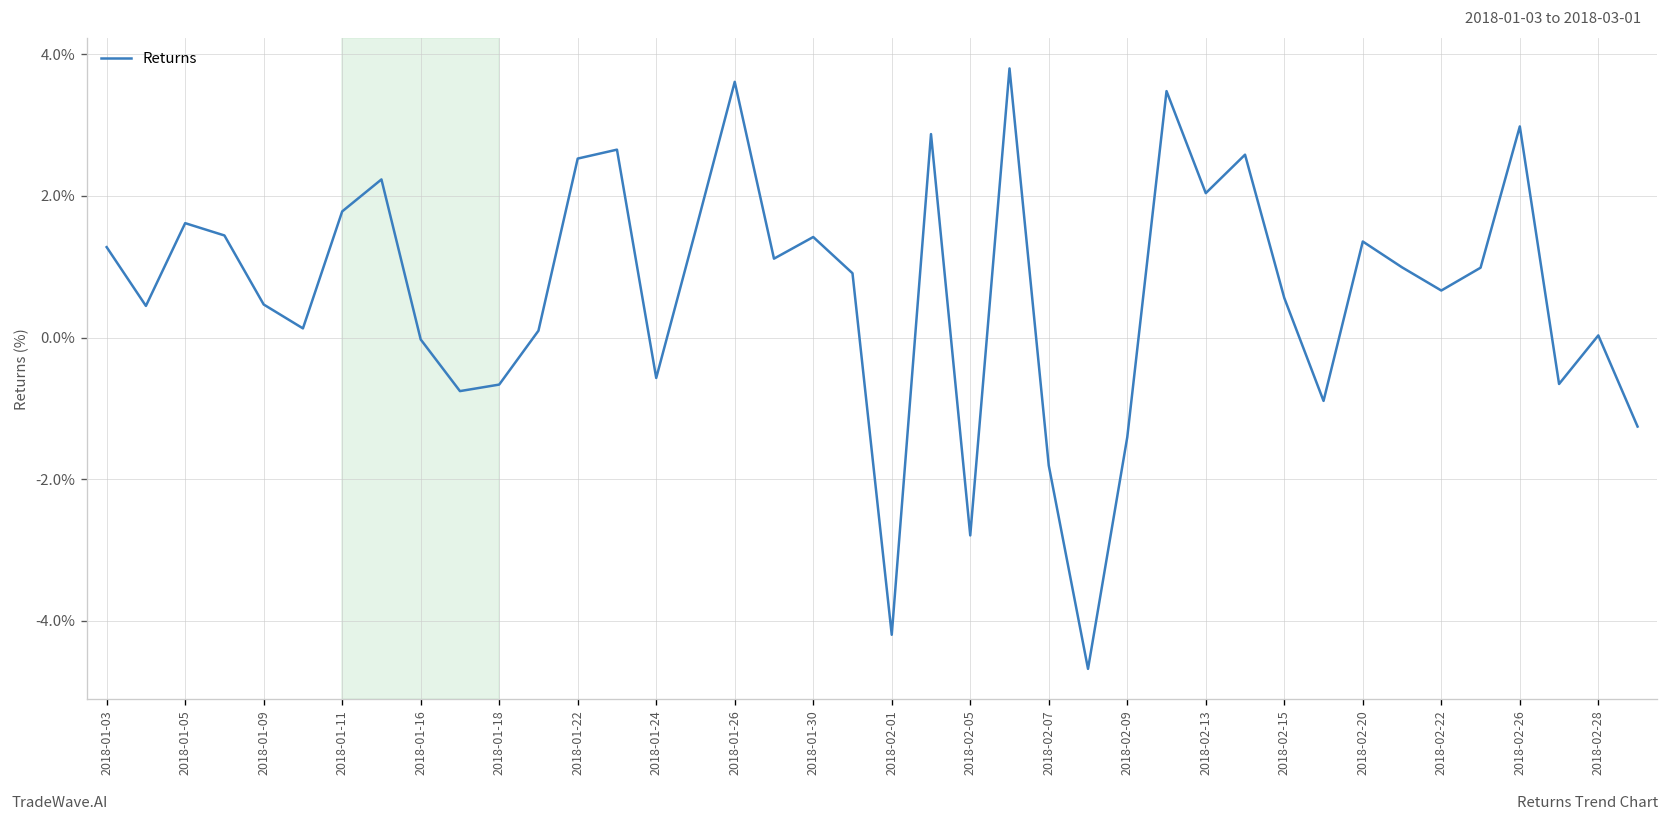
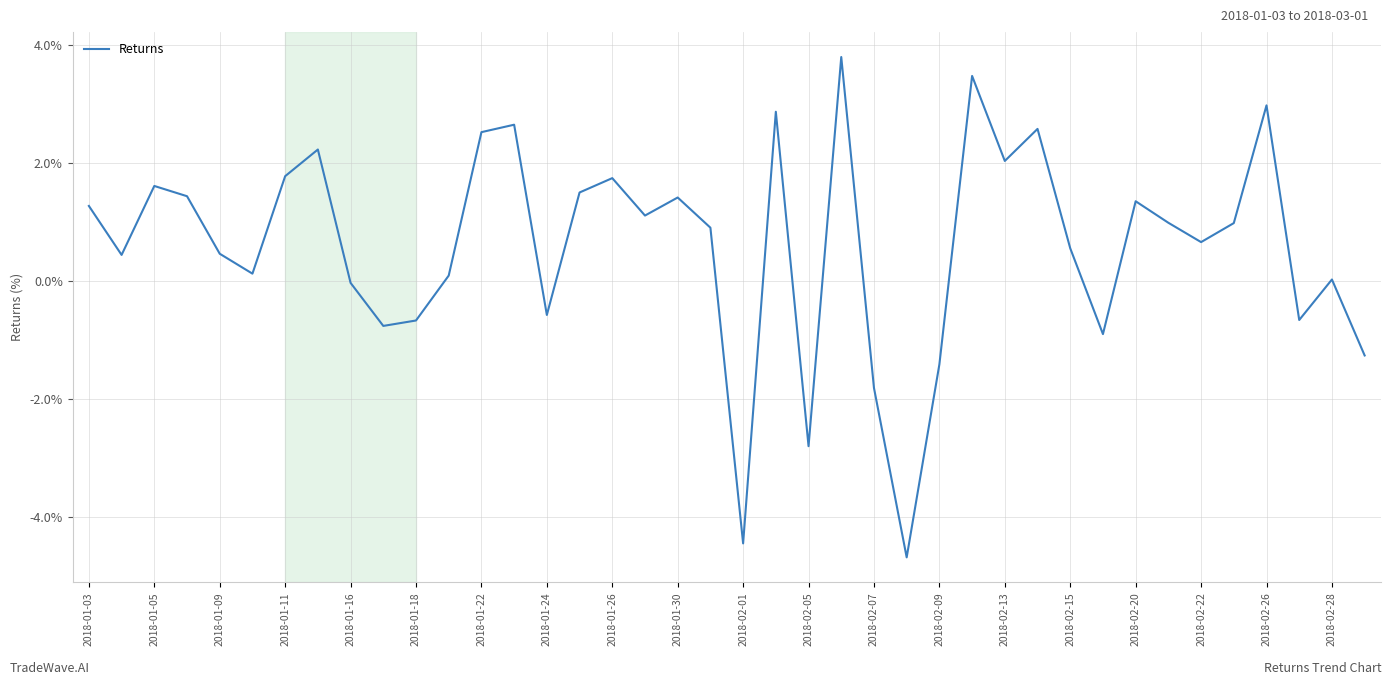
2018-01-26: 3.6% -> 1.7%
2018-02-01: -4.2% -> -4.4%
